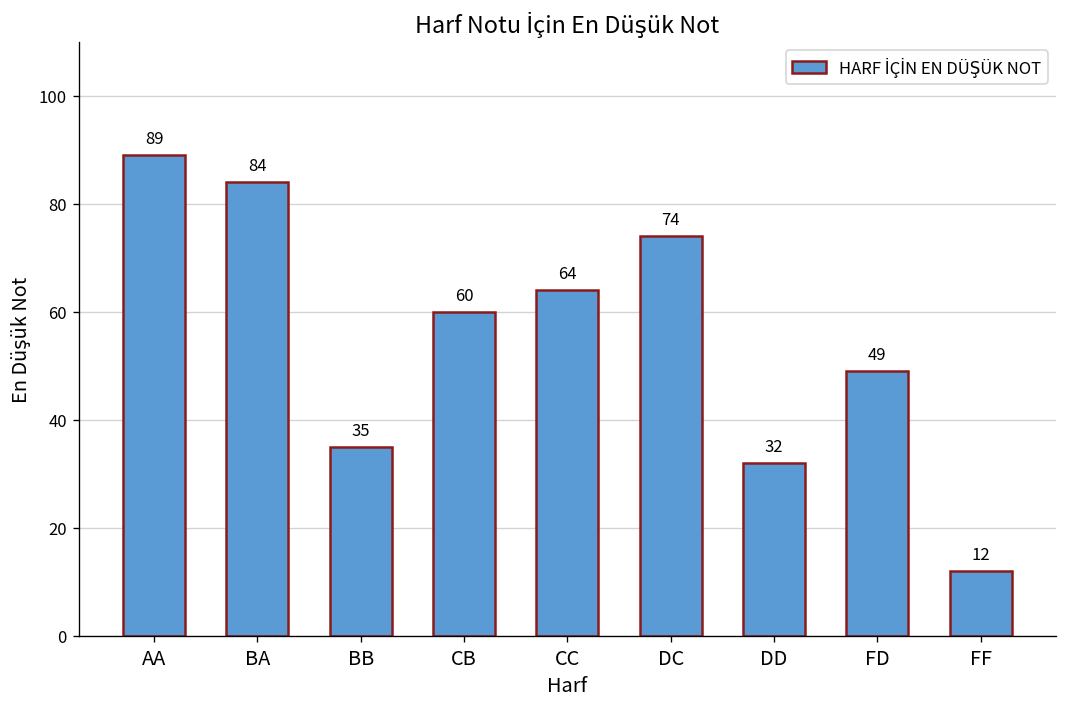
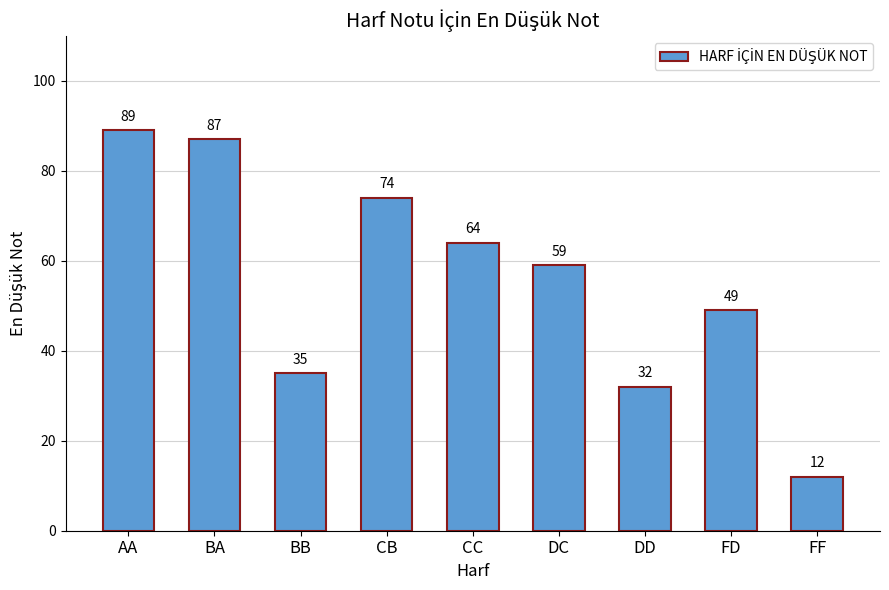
BA: 84 -> 87
CB: 60 -> 74
DC: 74 -> 59
